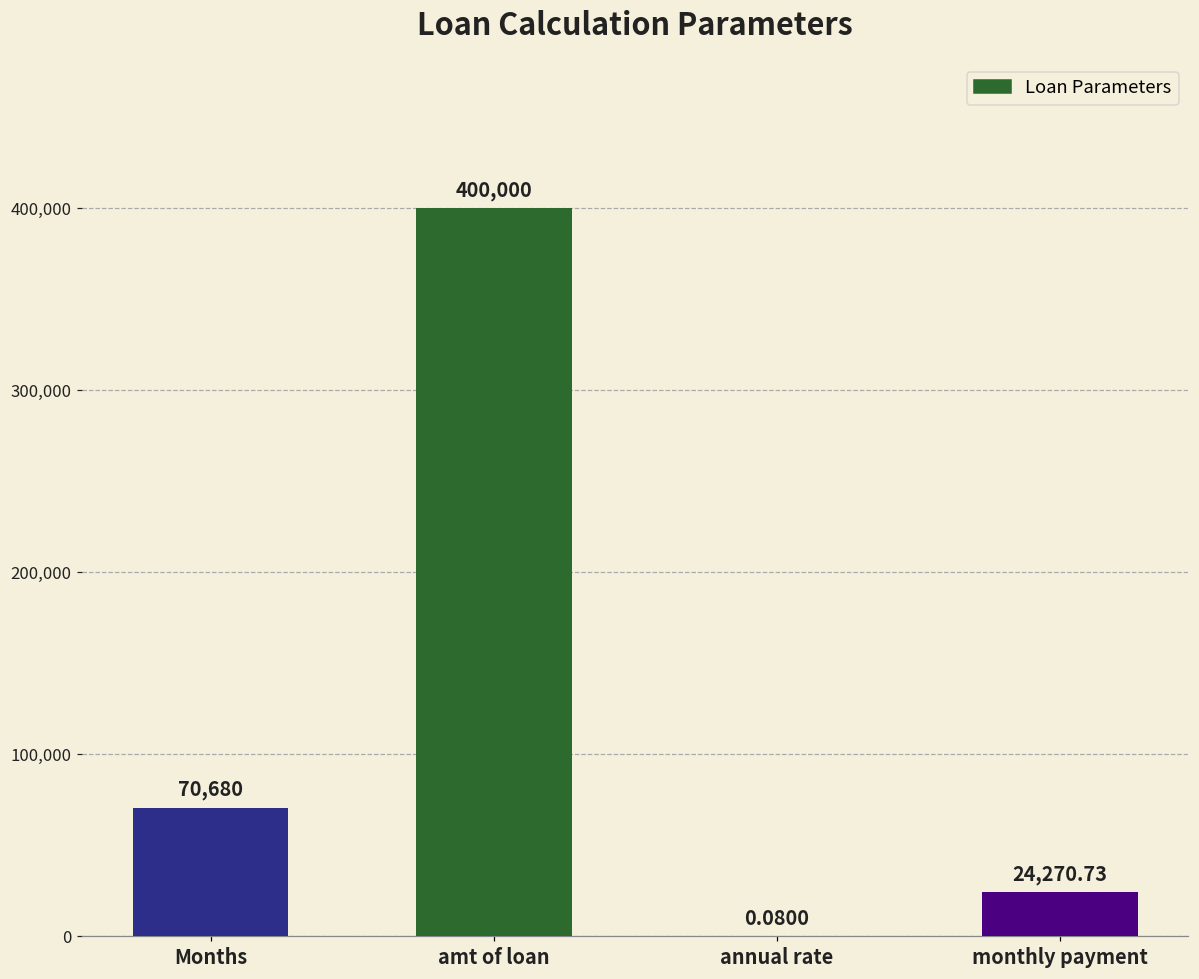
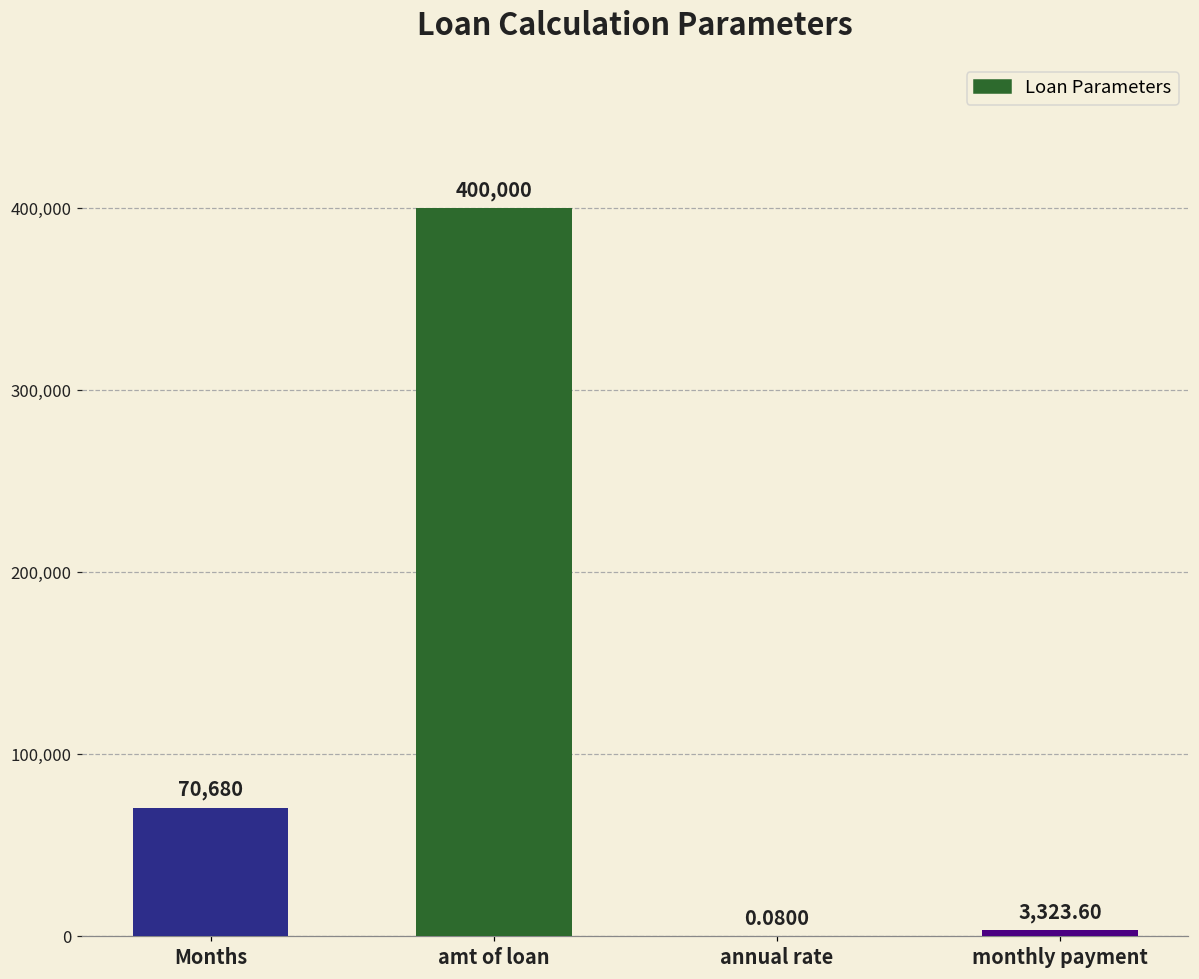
monthly payment: 24,270.73 -> 3,323.60
